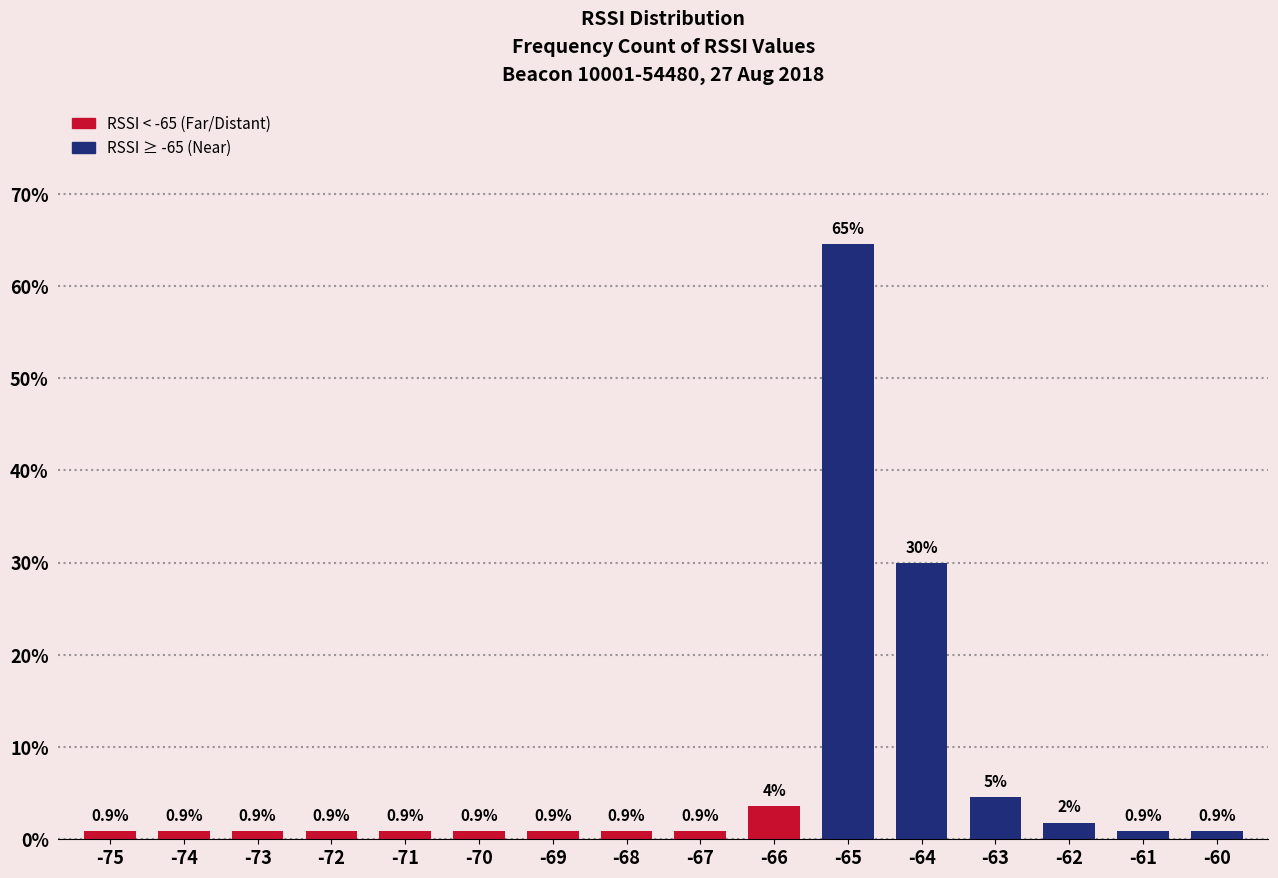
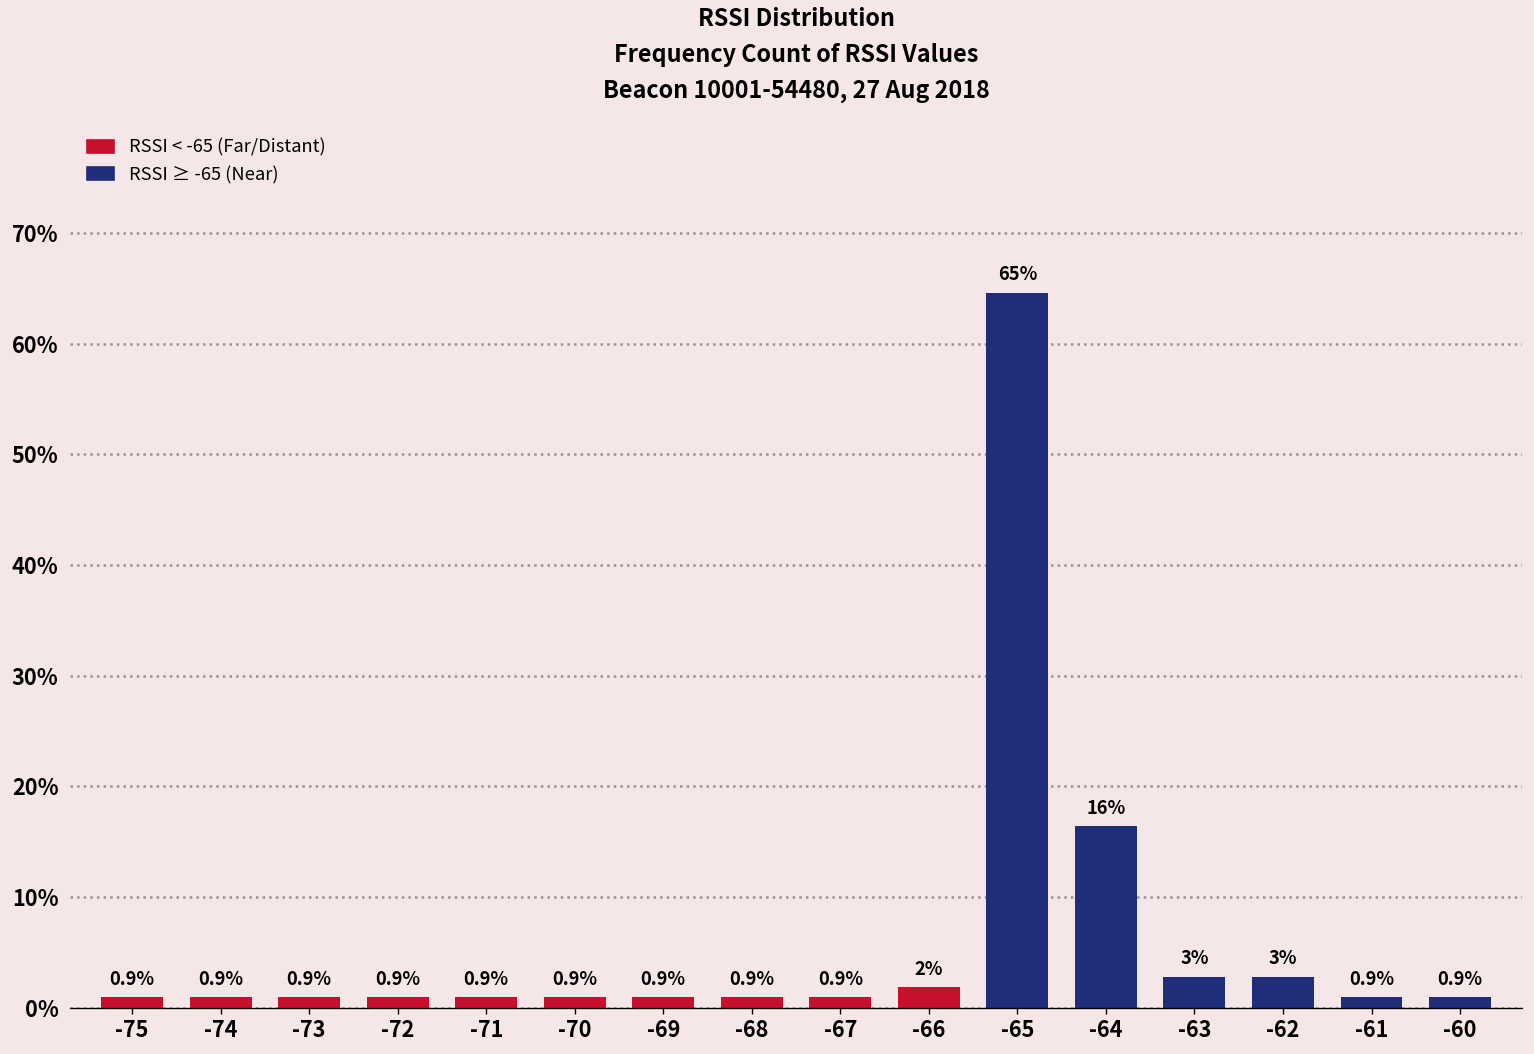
-66: 4% -> 2%
-64: 30% -> 16%
-63: 5% -> 3%
-62: 2% -> 3%
